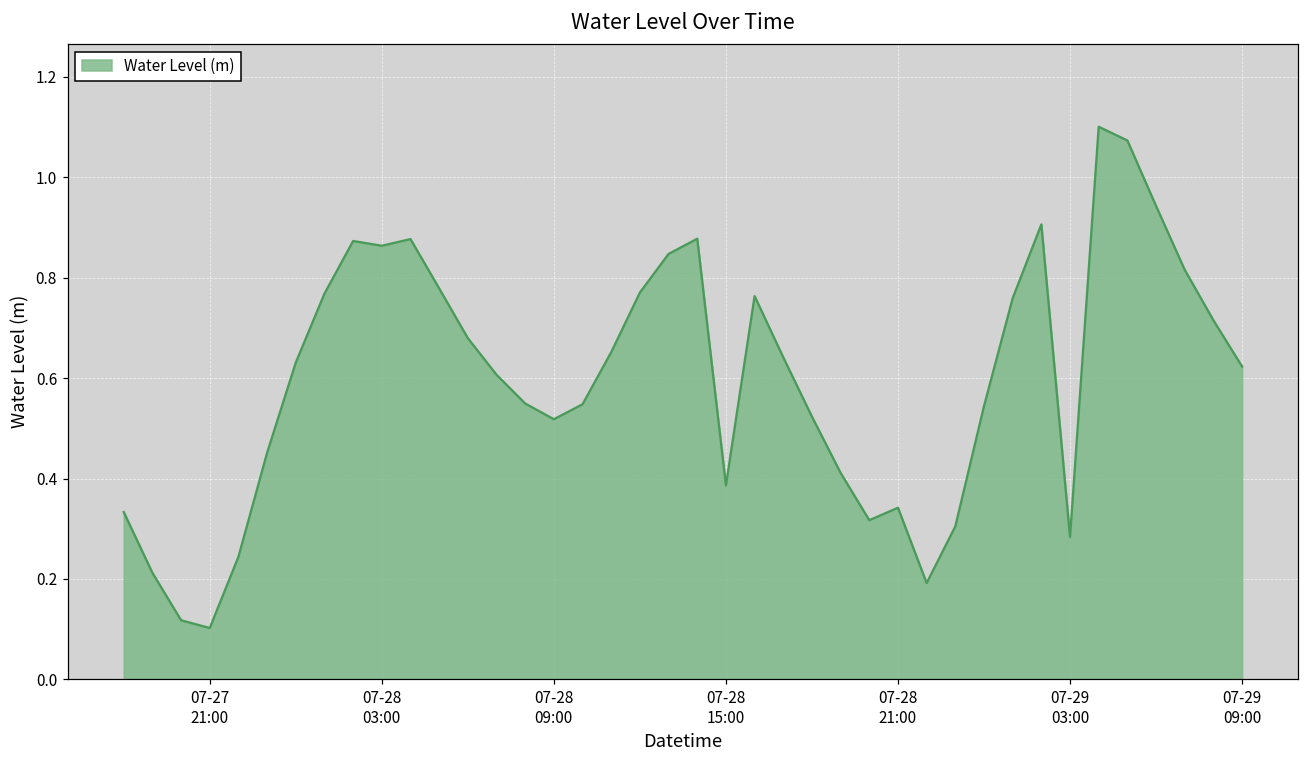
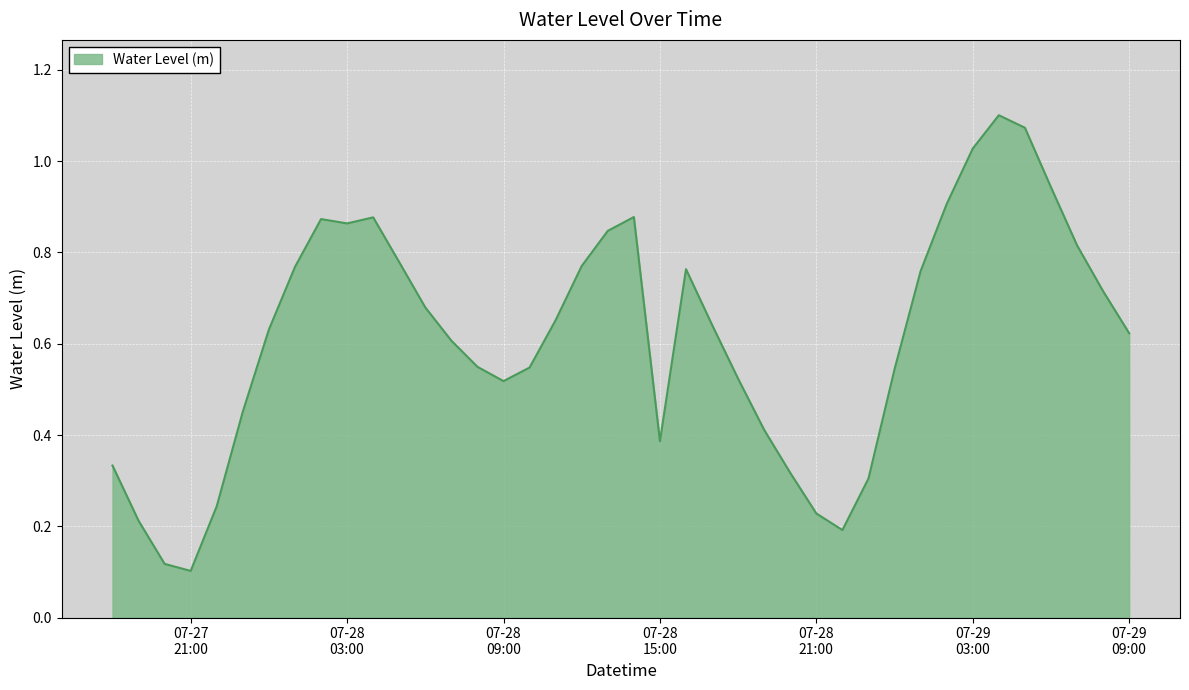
07-28 21:00: 0.34 -> 0.23
07-29 03:00: 0.28 -> 1.03
